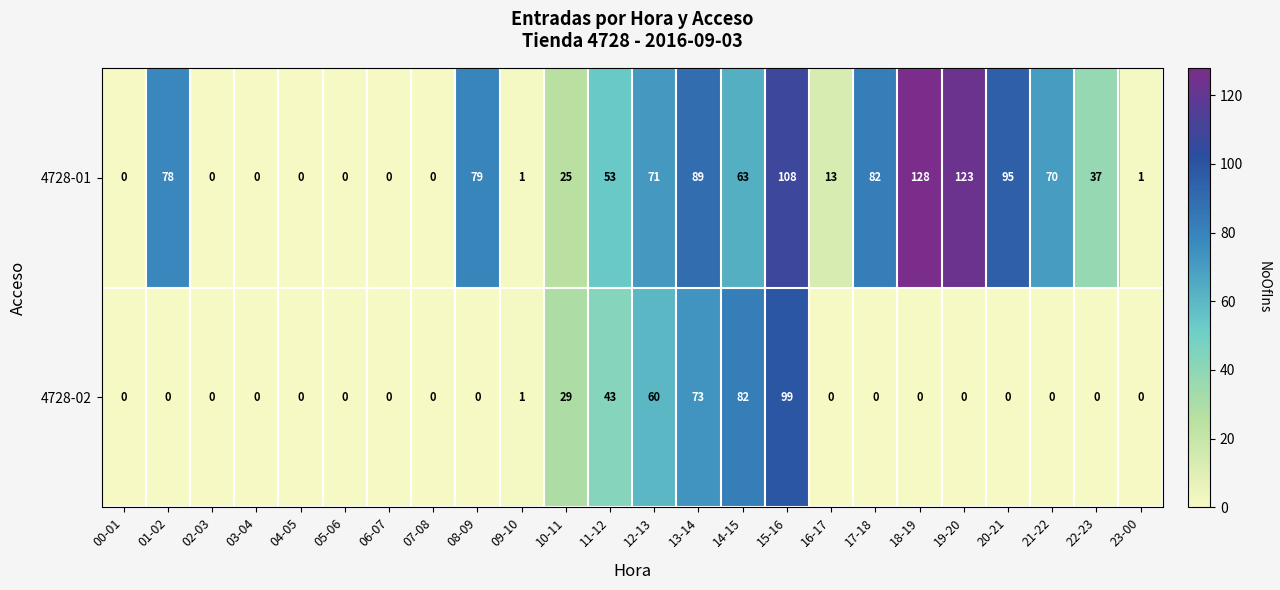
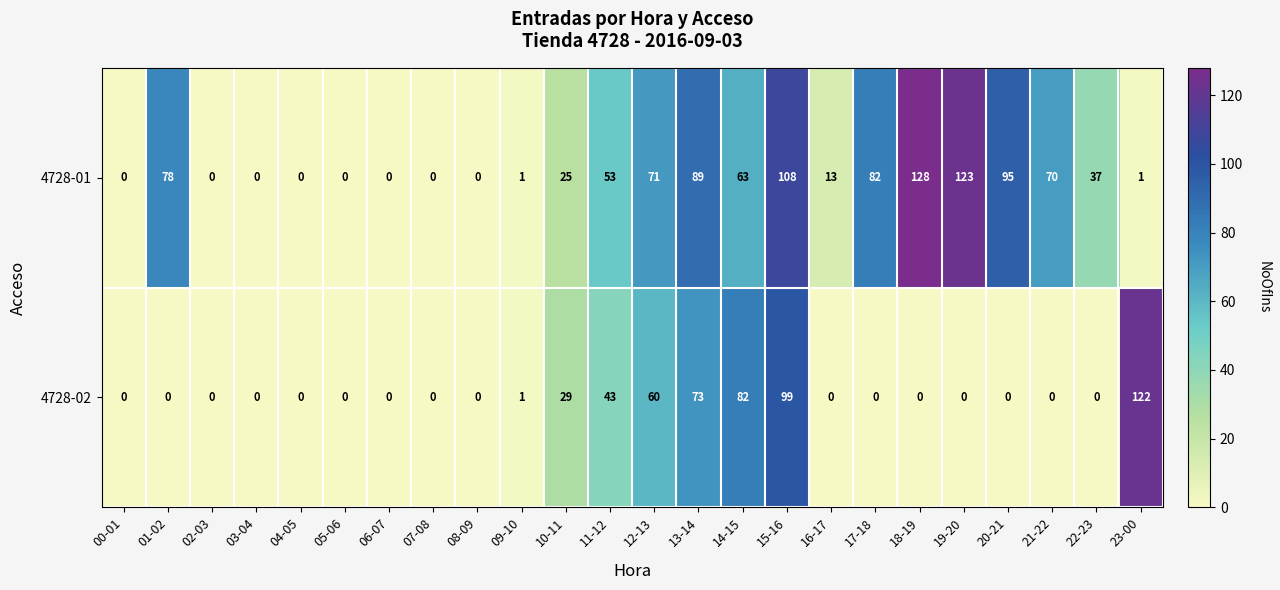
4728-01, 08-09: 79 -> 0
4728-02, 23-00: 0 -> 122
